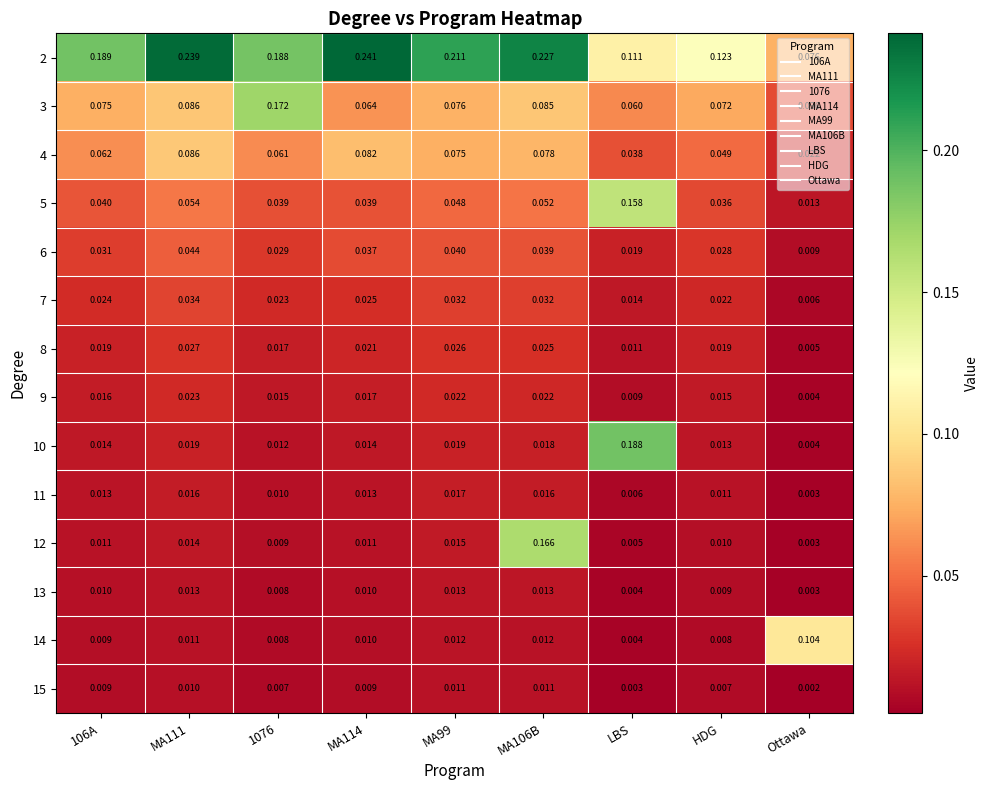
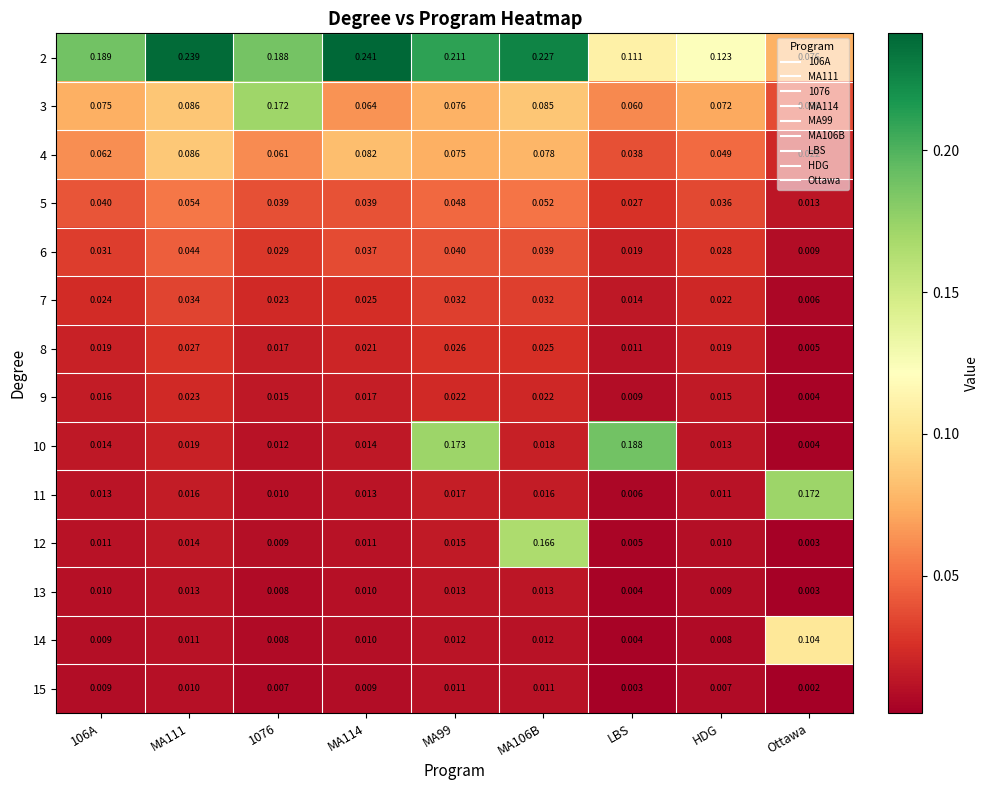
5, LBS: 0.158 -> 0.027
10, MA99: 0.019 -> 0.173
11, Ottawa: 0.003 -> 0.172
